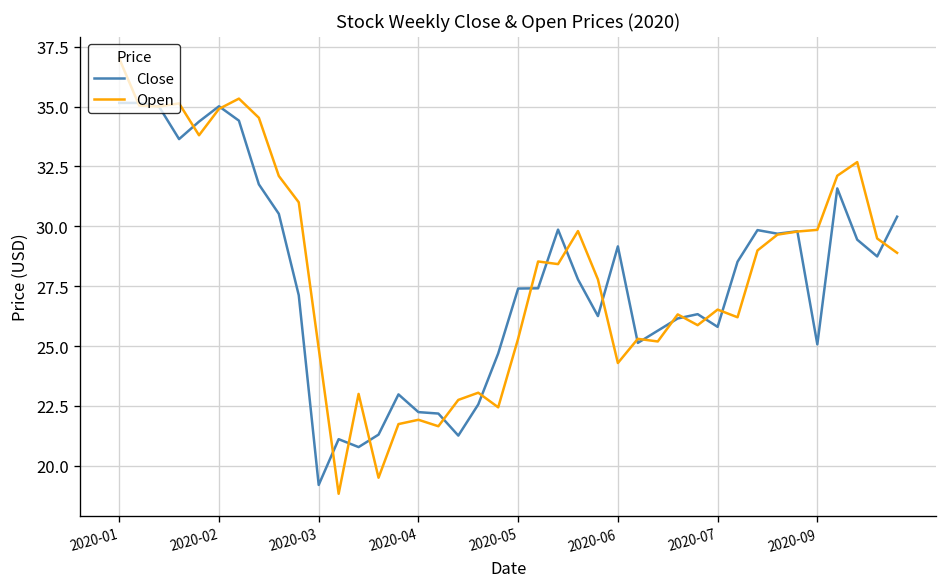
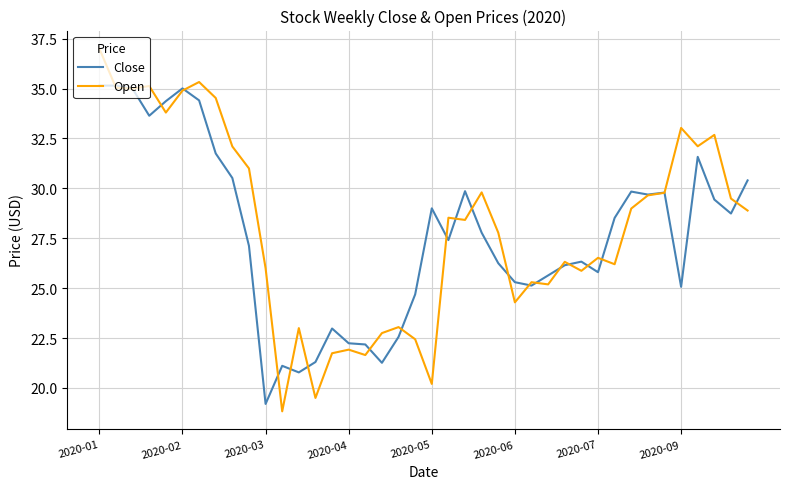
Open, 2020-03: 24.9 -> 26.0
Close, 2020-05: 27.4 -> 29.0
Open, 2020-05: 25.3 -> 20.2
Close, 2020-06: 29.2 -> 25.3
Open, 2020-09: 29.9 -> 33.0
